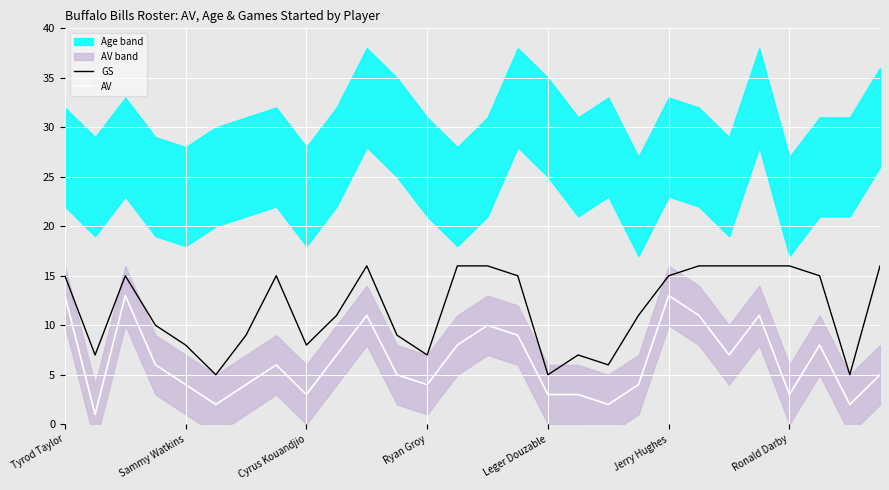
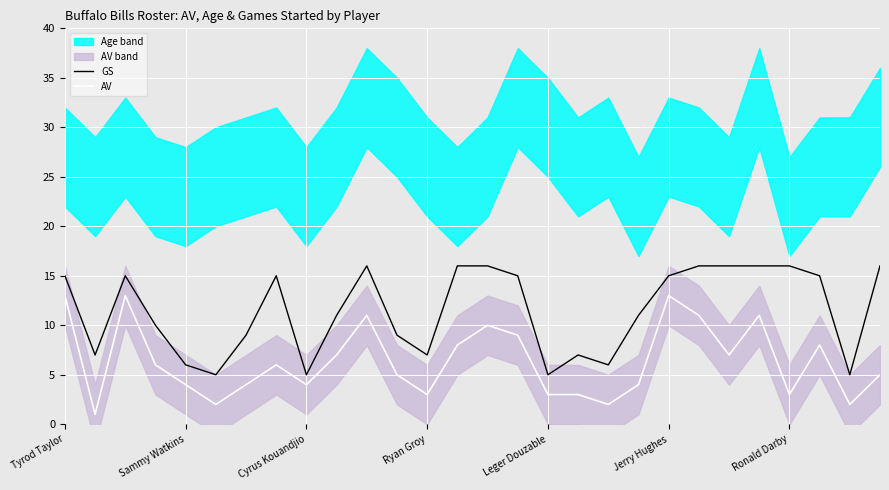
GS, Sammy Watkins: 8 -> 6
GS, Cyrus Kouandjio: 8 -> 5
AV, Cyrus Kouandjio: 3 -> 4
AV, Ryan Groy: 4 -> 3
